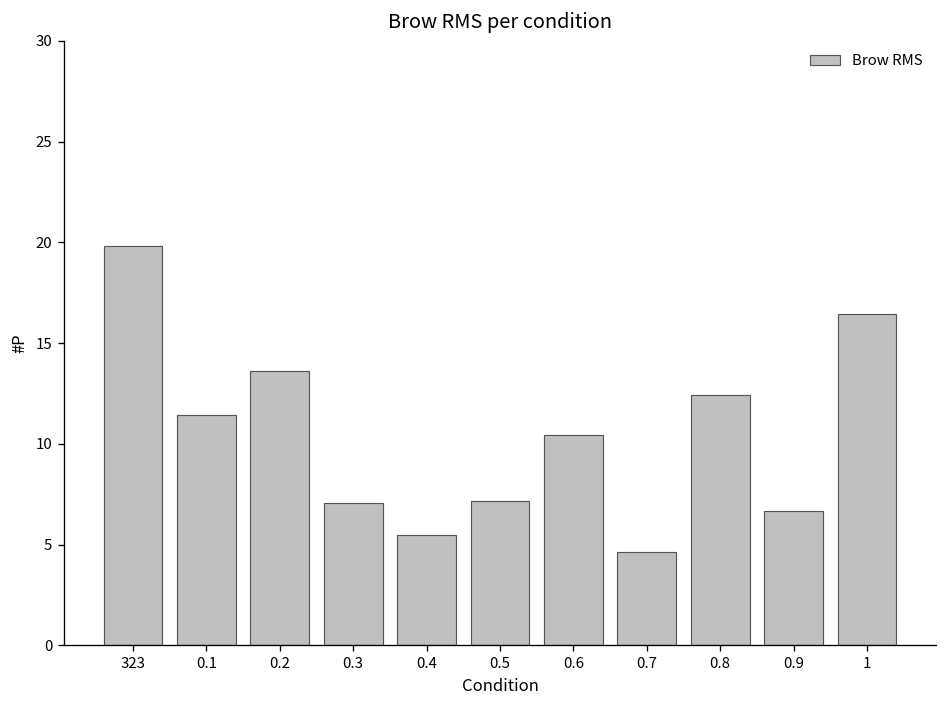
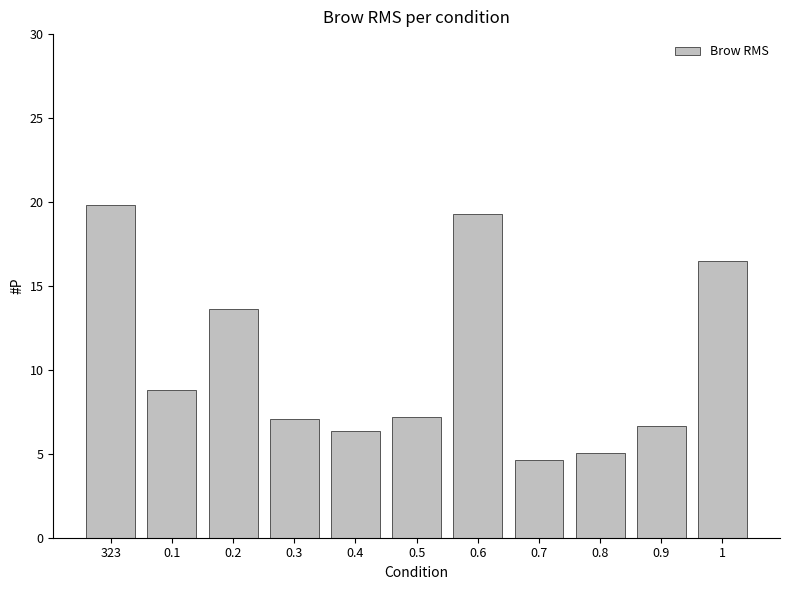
0.1: 11.4 -> 8.8
0.4: 5.5 -> 6.3
0.6: 10.4 -> 19.3
0.8: 12.4 -> 5.0
